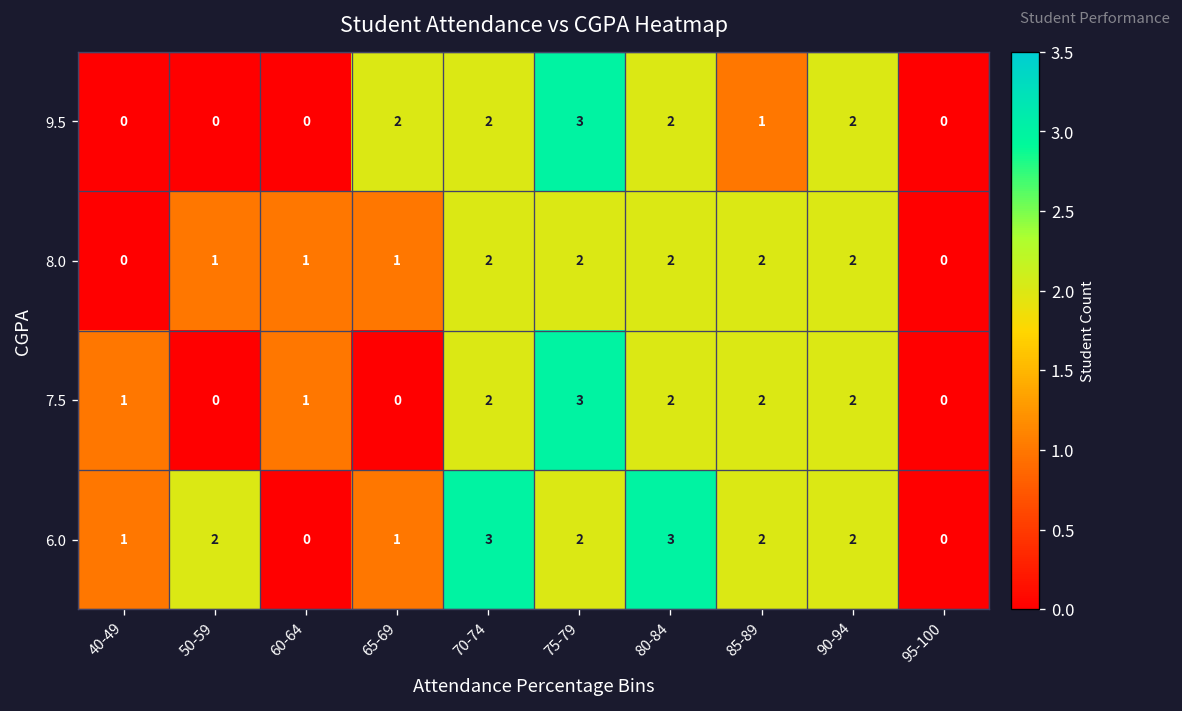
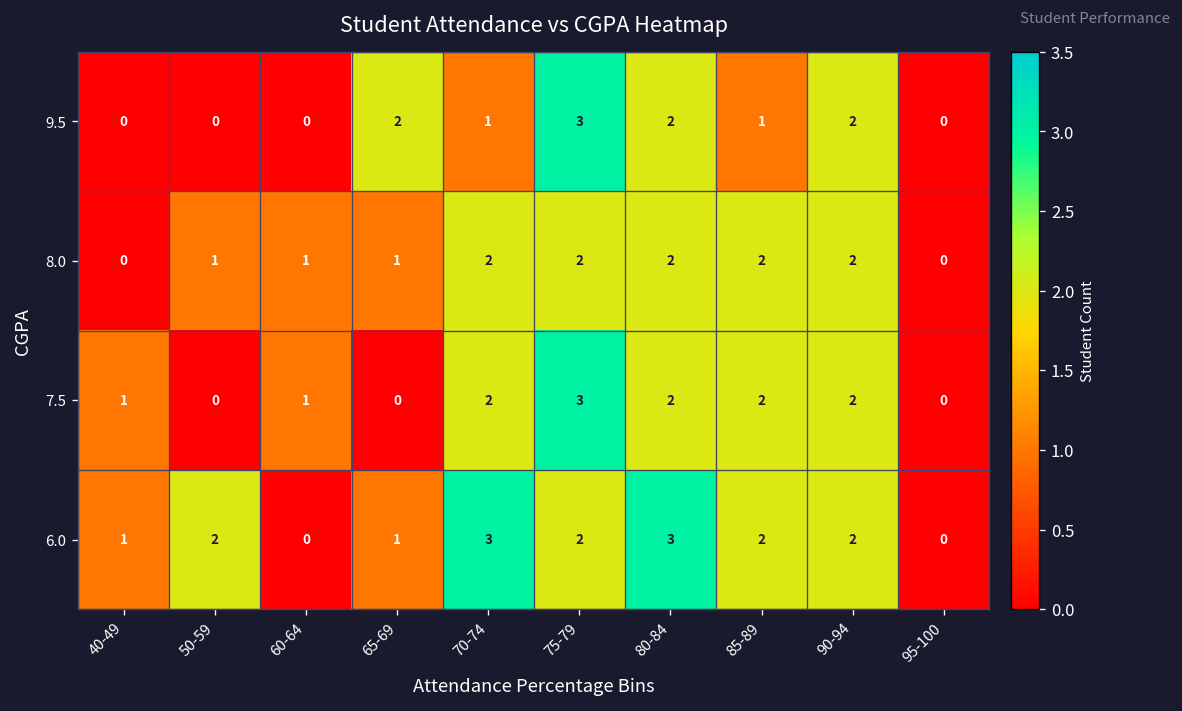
9.5, 70-74: 2 -> 1
